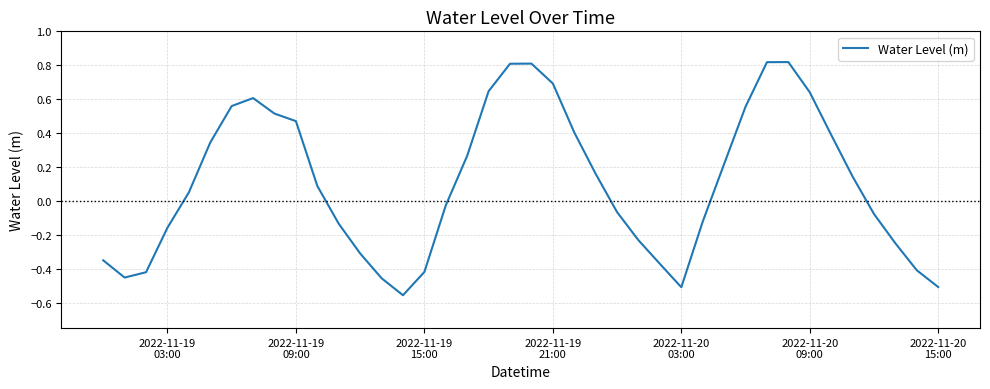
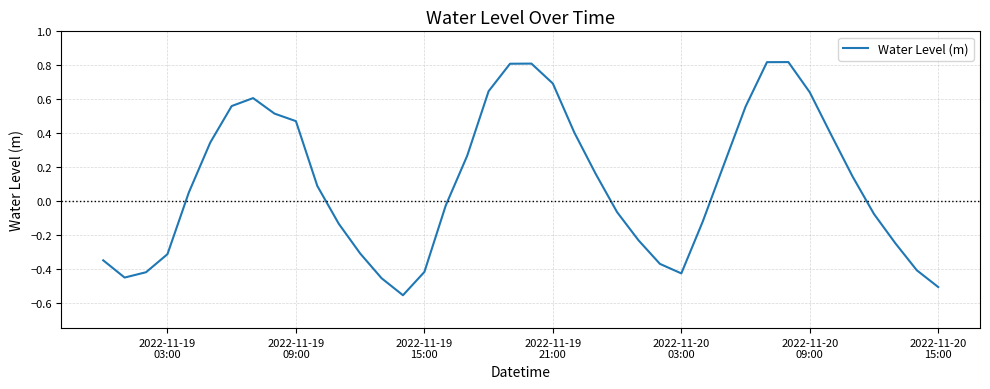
2022-11-19 03:00: -0.16 -> -0.31
2022-11-20 03:00: -0.51 -> -0.43
